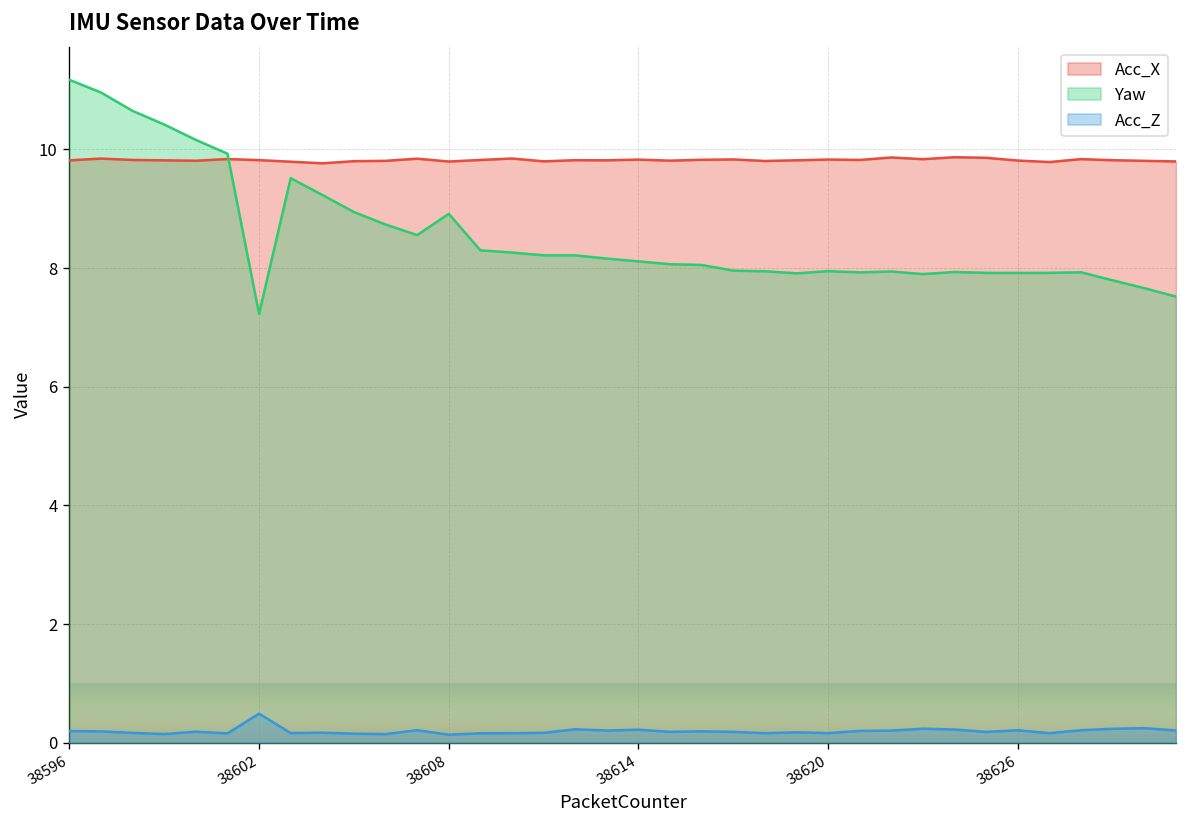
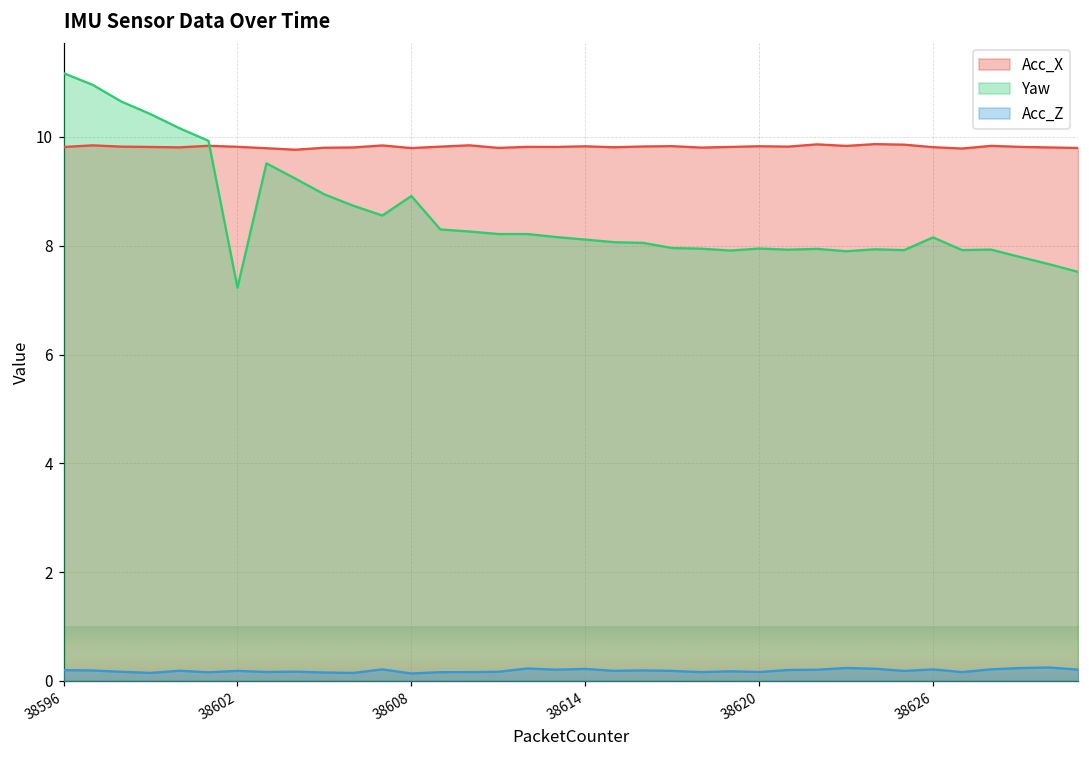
Acc_Z, 38602: 0.5 -> 0.2
Yaw, 38626: 7.9 -> 8.2
